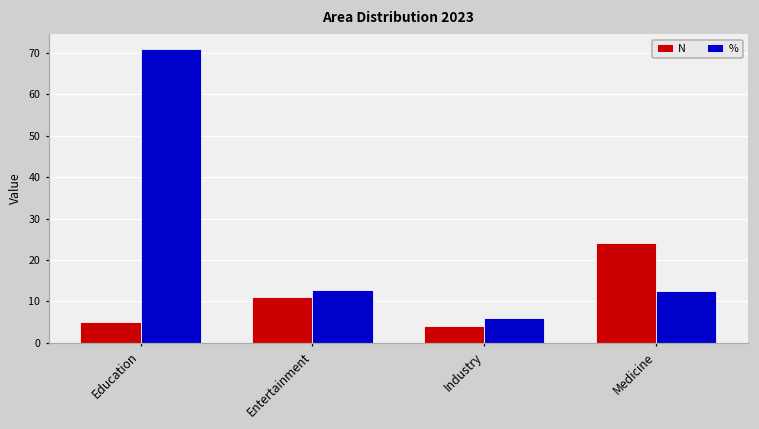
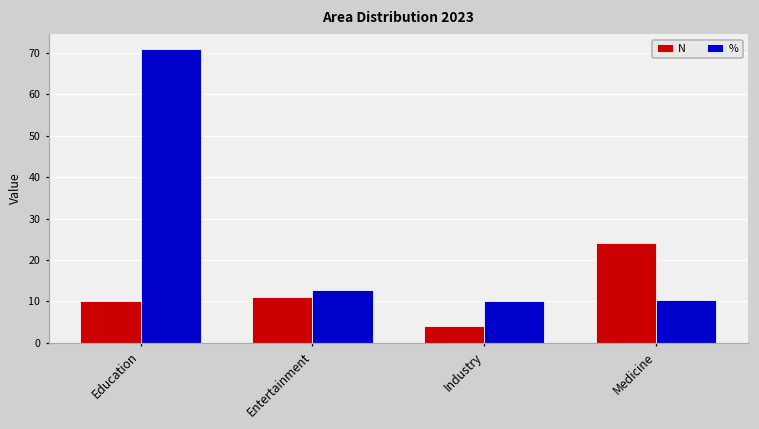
N, Education: 5 -> 10
%, Industry: 6 -> 10
%, Medicine: 13 -> 10
